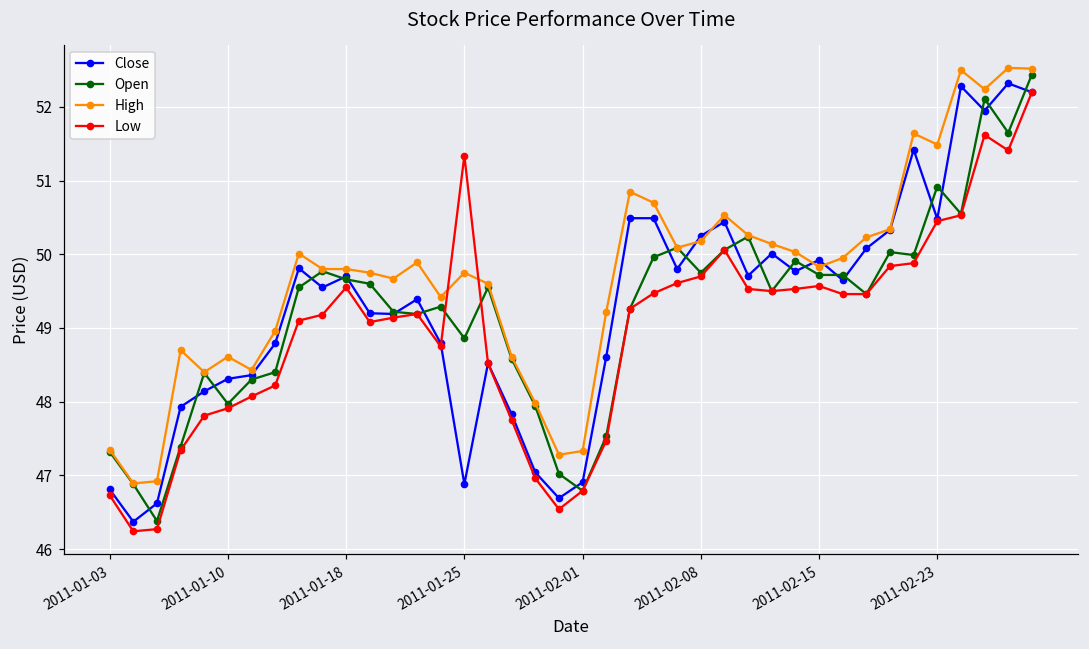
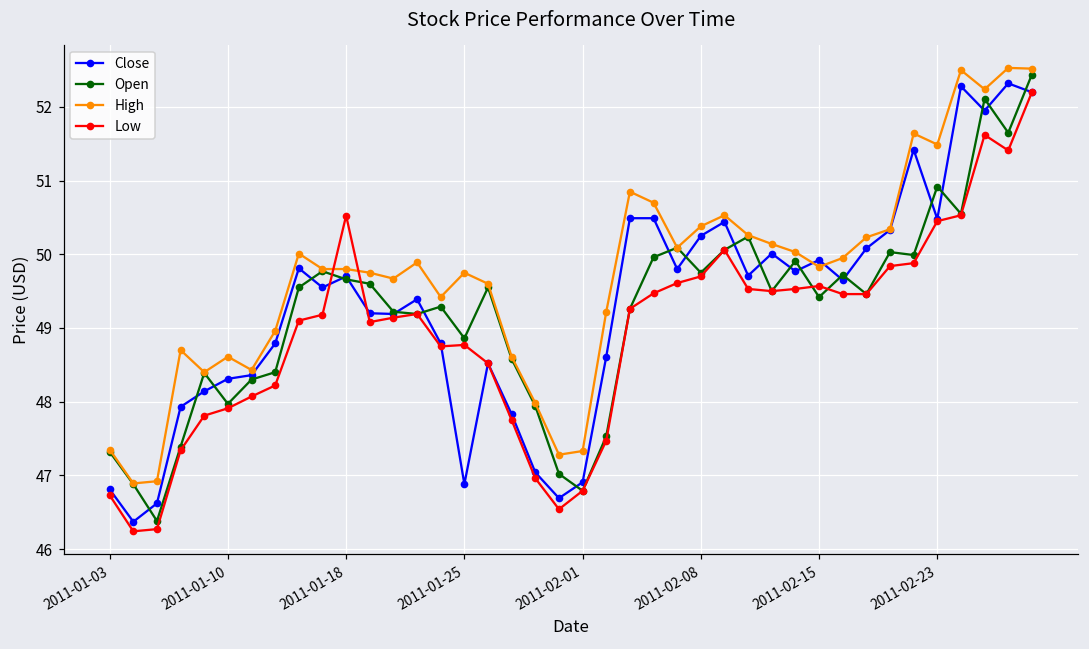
Low, 2011-01-18: 49.5 -> 50.5
Low, 2011-01-25: 51.3 -> 48.8
High, 2011-02-08: 50.2 -> 50.4
Open, 2011-02-15: 49.7 -> 49.4
